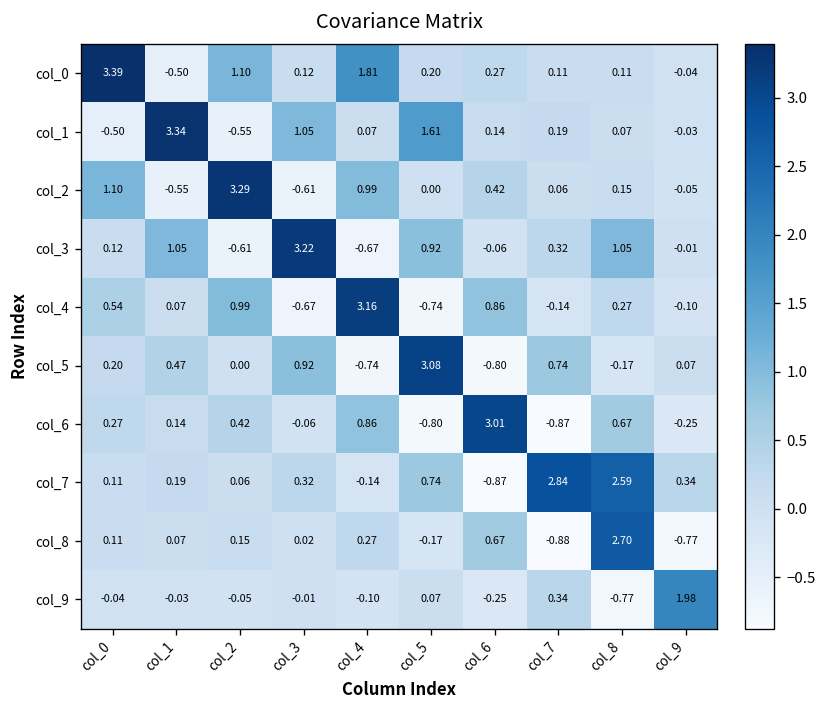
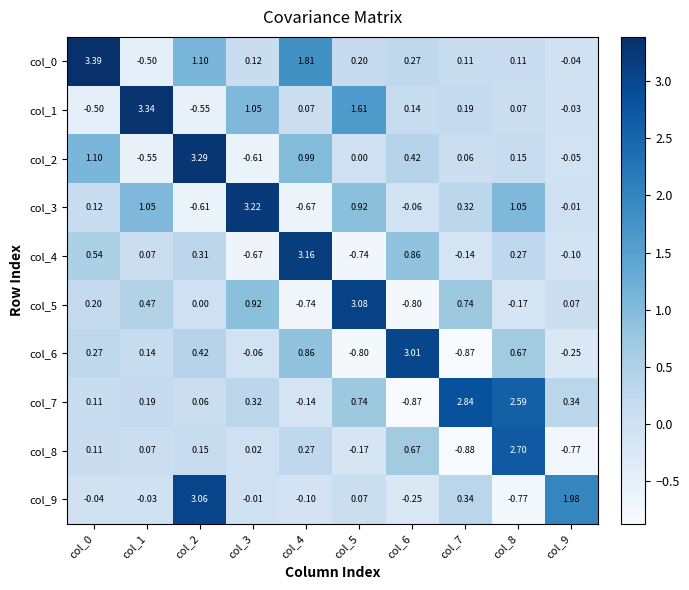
col_4, col_2: 0.99 -> 0.31
col_9, col_2: -0.05 -> 3.06
